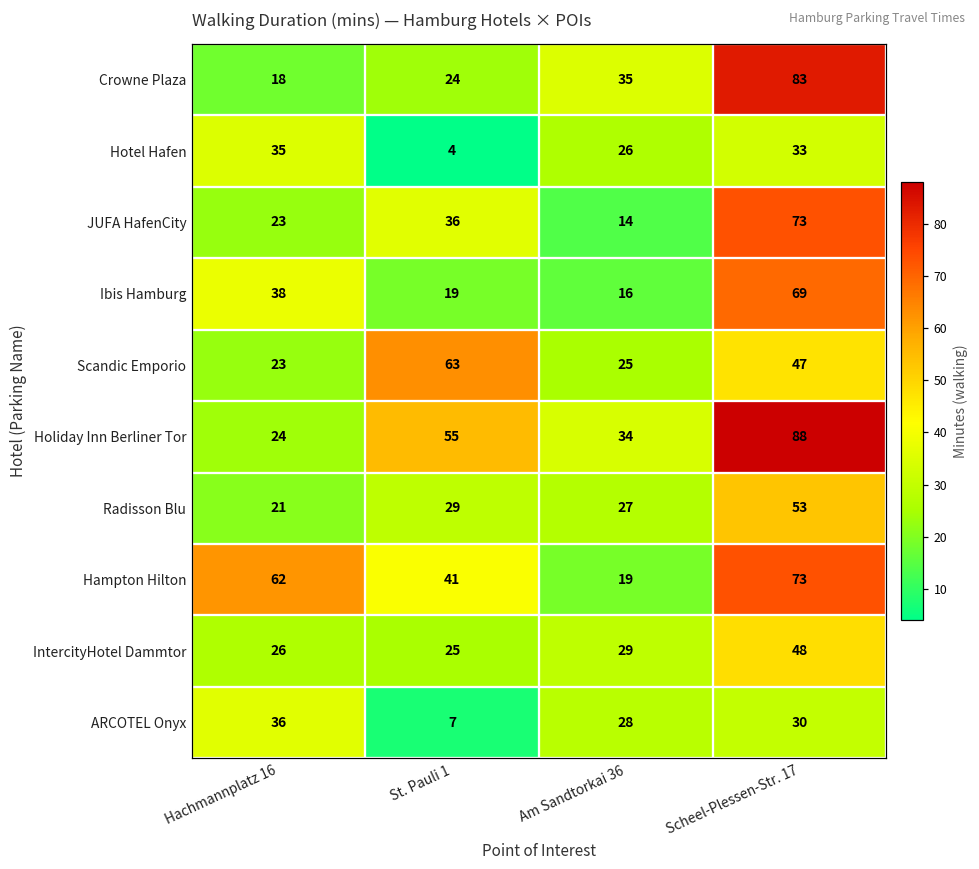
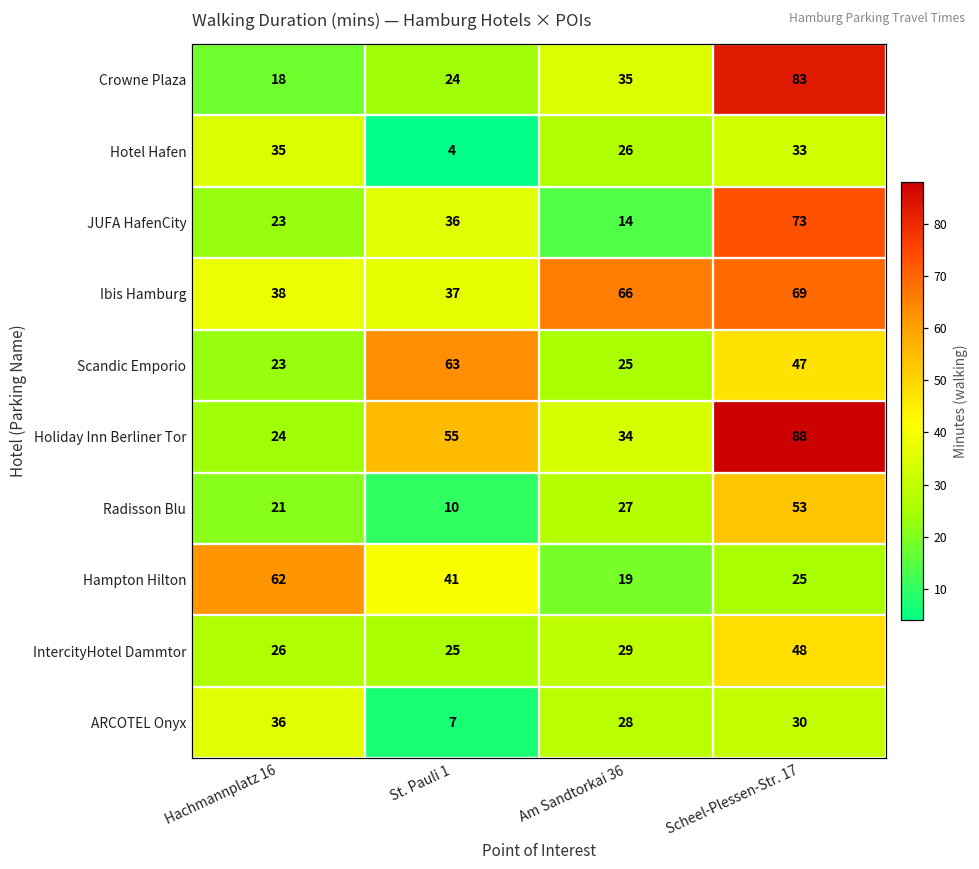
Ibis Hamburg, St. Pauli 1: 19 -> 37
Ibis Hamburg, Am Sandtorkai 36: 16 -> 66
Radisson Blu, St. Pauli 1: 29 -> 10
Hampton Hilton, Scheel-Plessen-Str. 17: 73 -> 25
